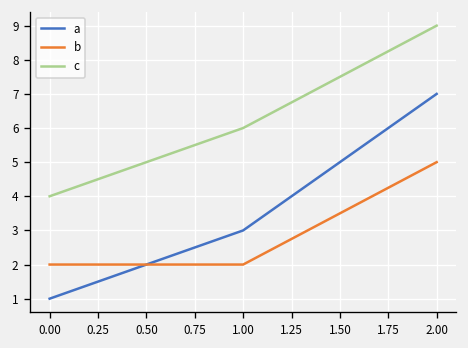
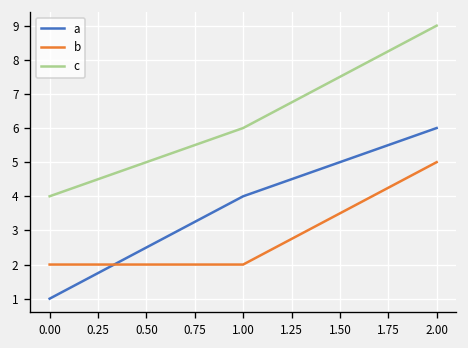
a, 1.00: 3 -> 4
a, 2.00: 7 -> 6
